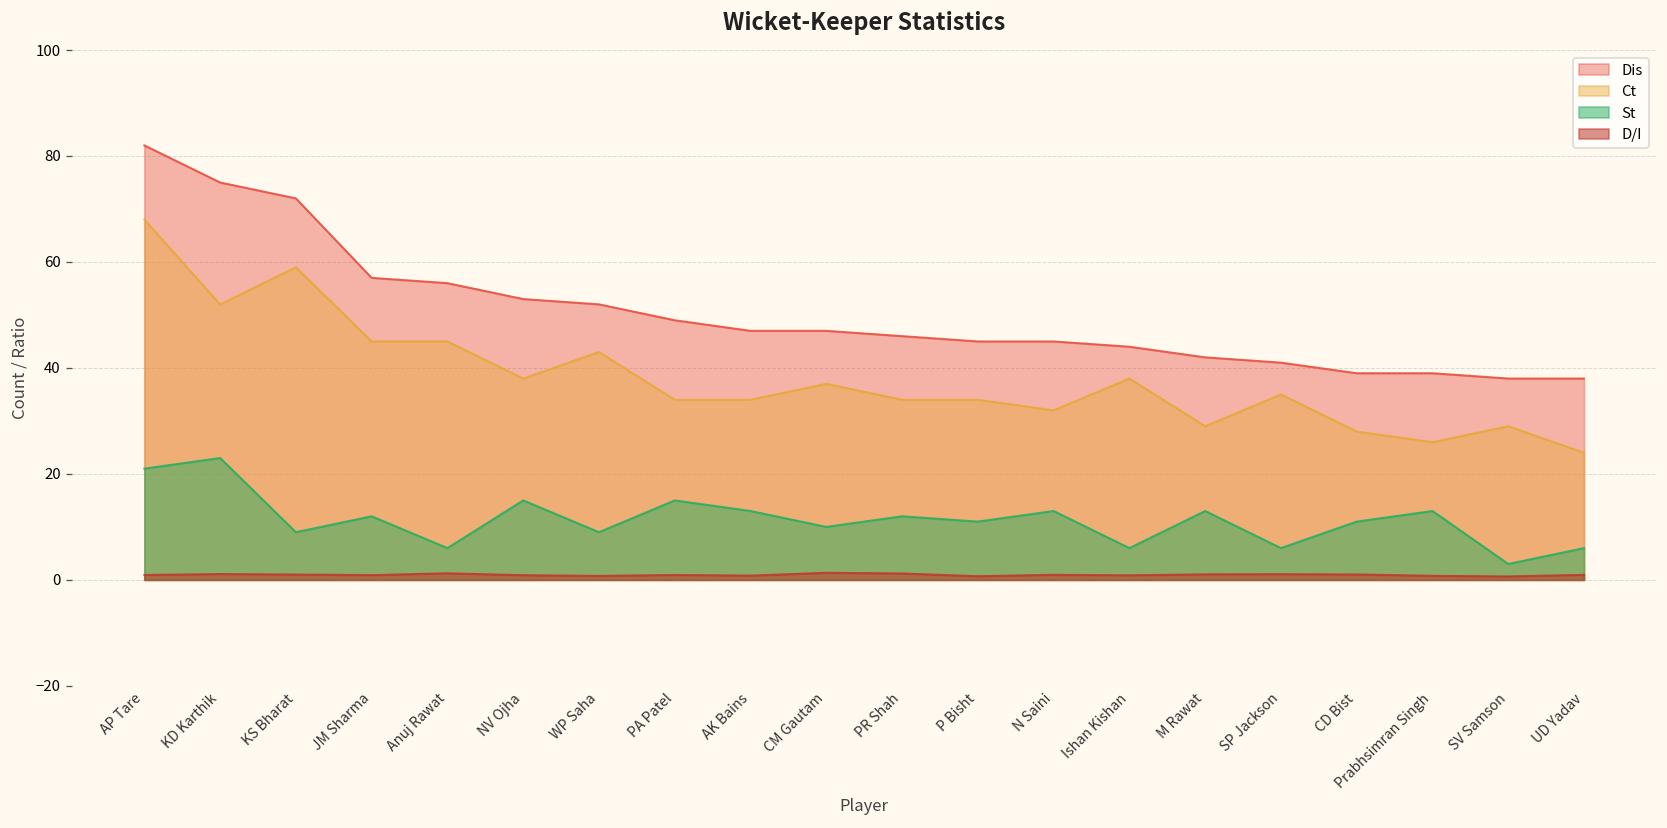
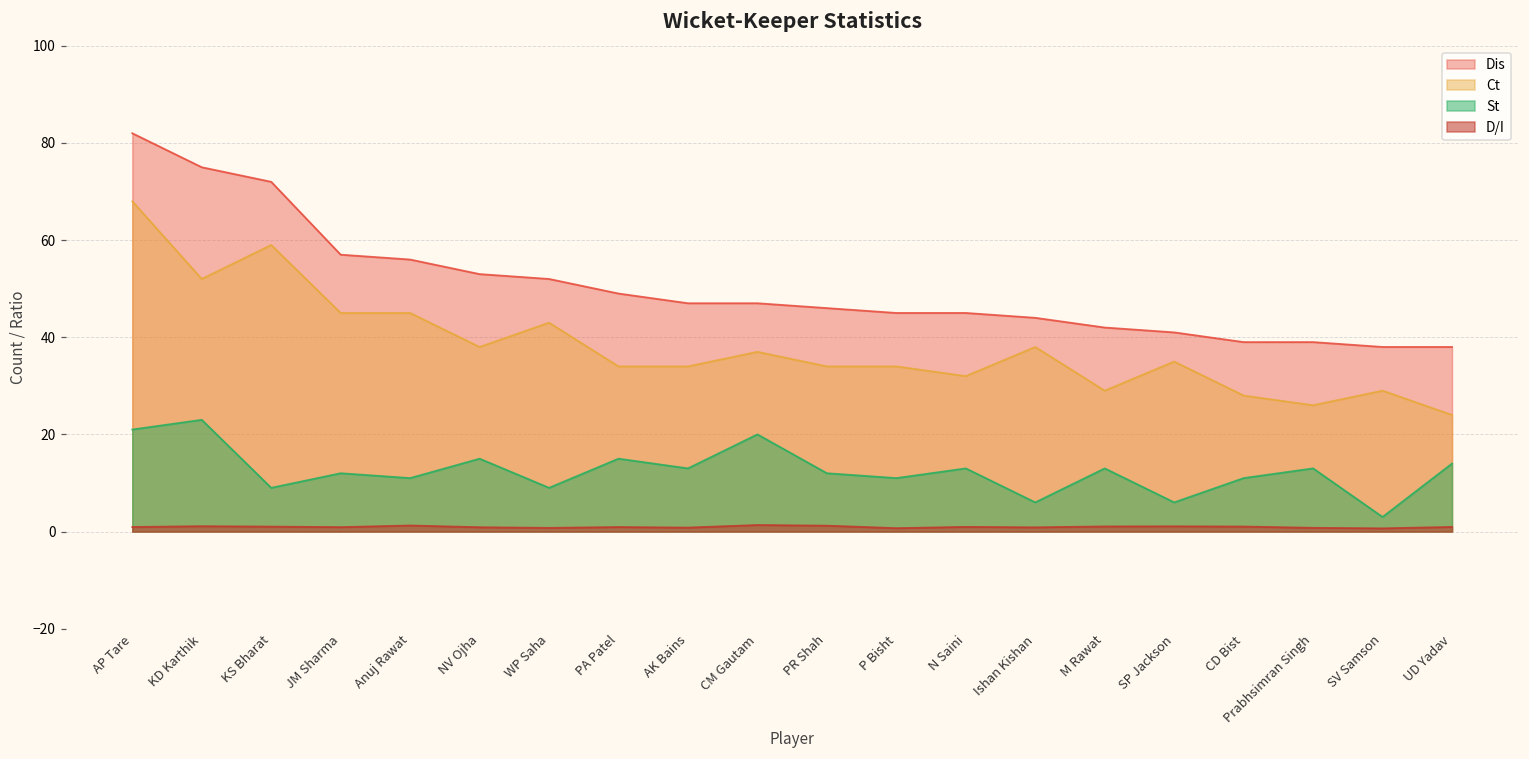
St, Anuj Rawat: 6 -> 11
St, CM Gautam: 10 -> 20
St, UD Yadav: 6 -> 14
